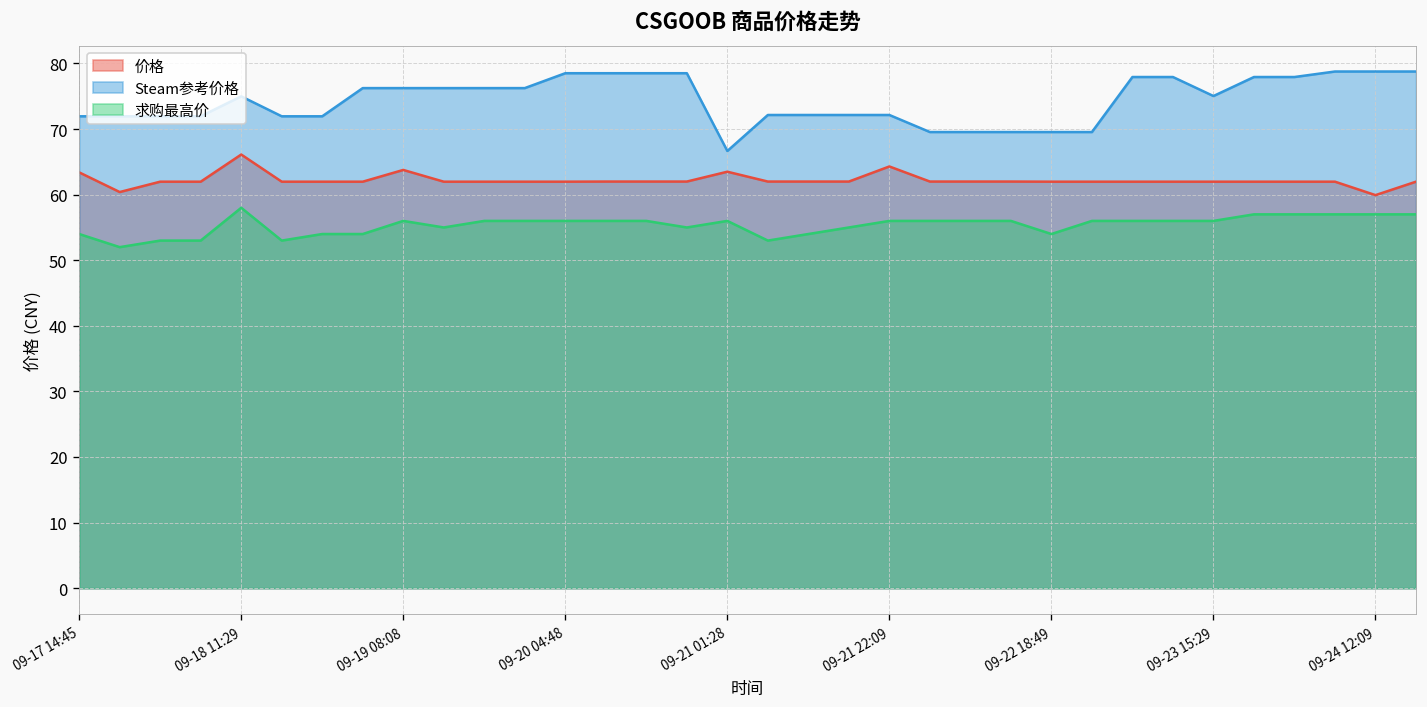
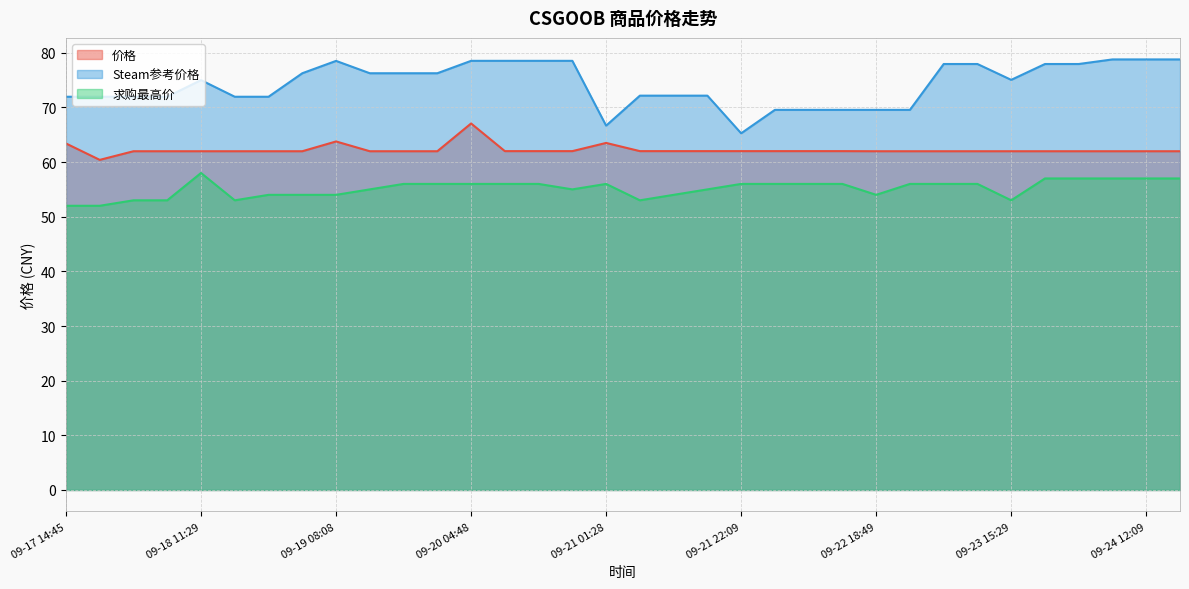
求购最高价, 09-17 14:45: 54 -> 52
价格, 09-18 11:29: 66 -> 62
Steam参考价格, 09-19 08:08: 76 -> 79
求购最高价, 09-19 08:08: 56 -> 54
价格, 09-20 04:48: 62 -> 67
价格, 09-21 22:09: 64 -> 62
Steam参考价格, 09-21 22:09: 72 -> 65
求购最高价, 09-23 15:29: 56 -> 53
价格, 09-24 12:09: 60 -> 62
